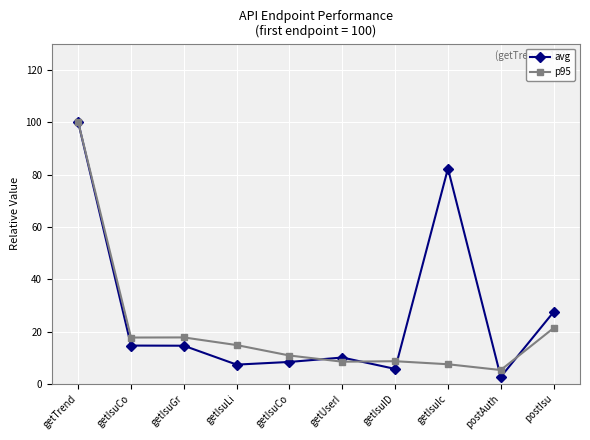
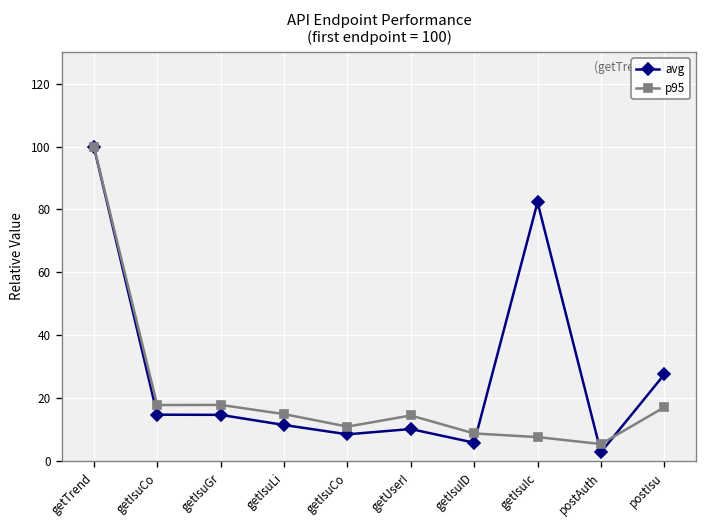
avg, getIsuLi: 7 -> 11
p95, getUserI: 8 -> 14
p95, postIsu: 21 -> 17
